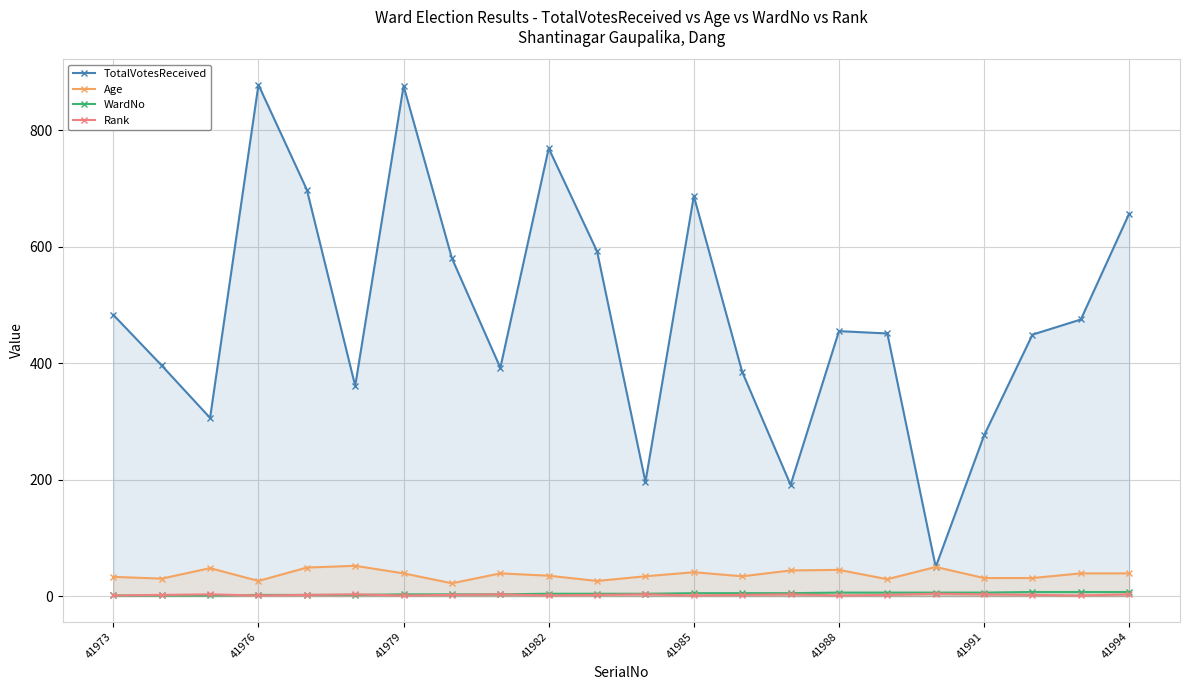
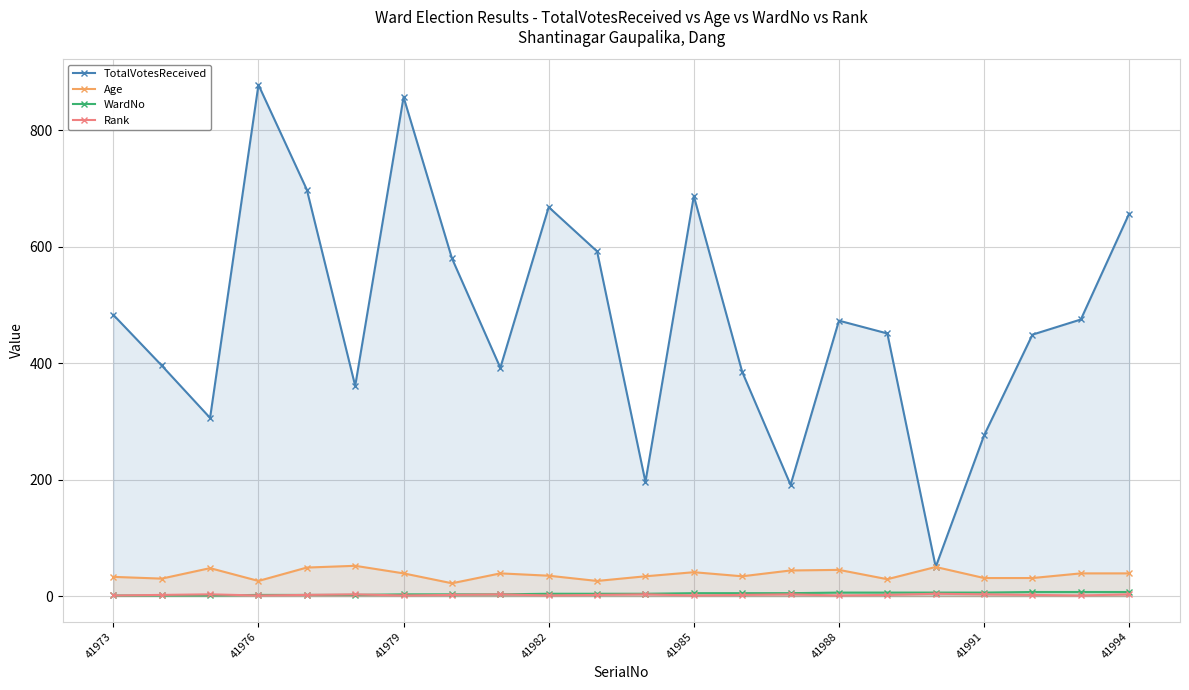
TotalVotesReceived, 41979: 880 -> 860
TotalVotesReceived, 41982: 770 -> 670
TotalVotesReceived, 41988: 460 -> 470
